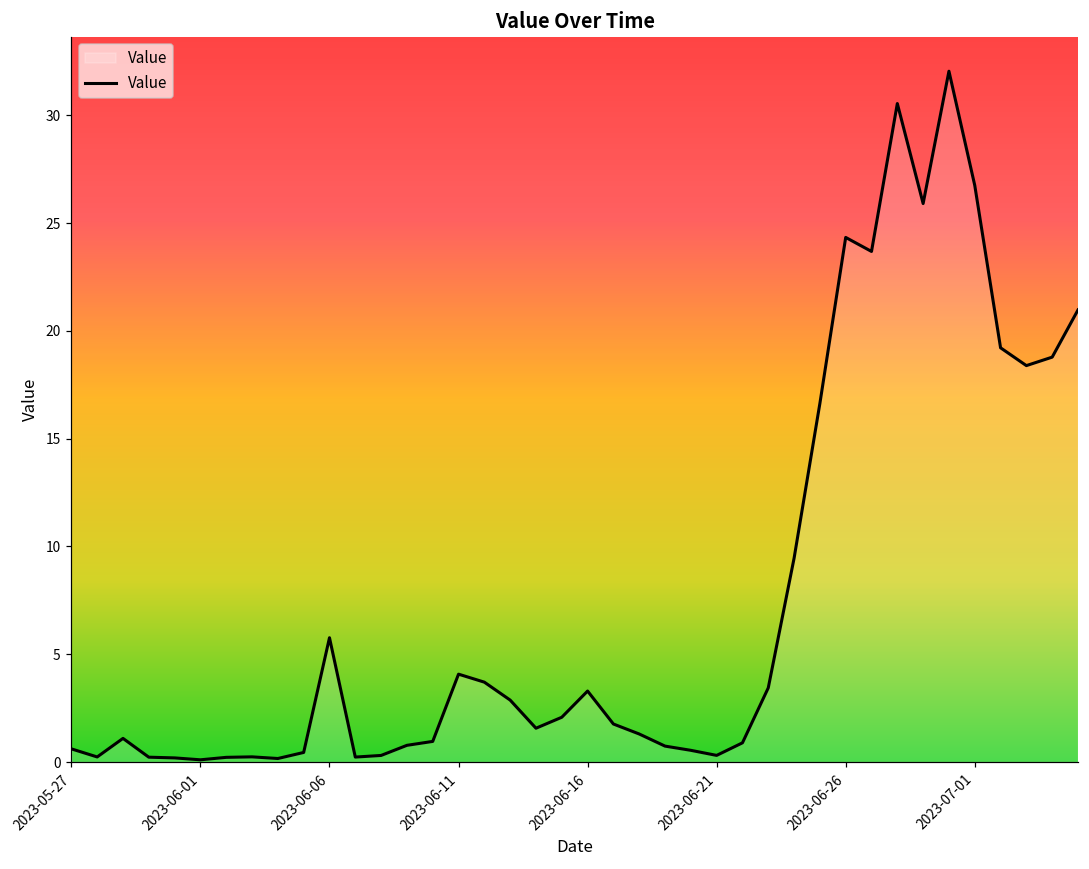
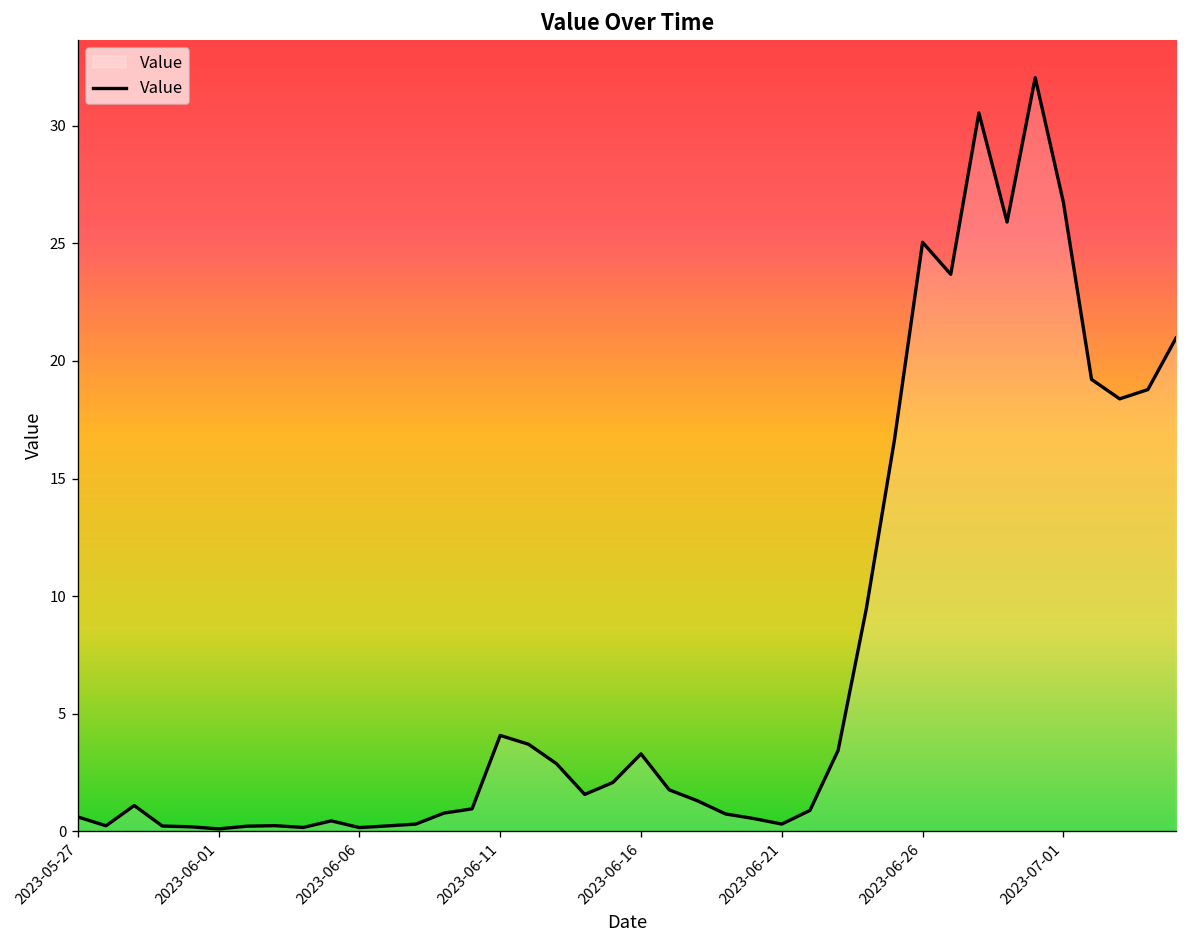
2023-06-06: 5.8 -> 0.2
2023-06-26: 24.3 -> 25.0
